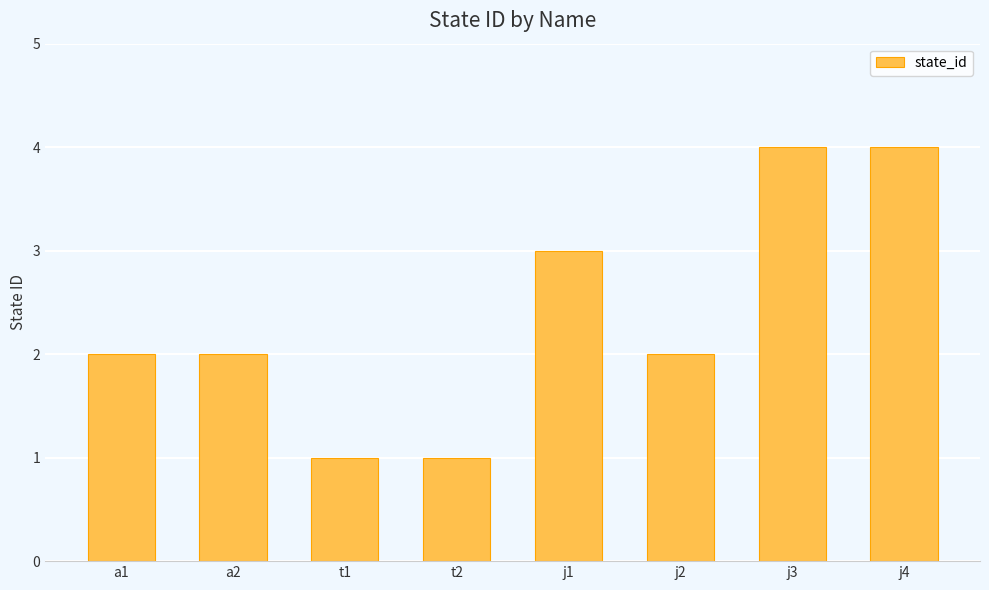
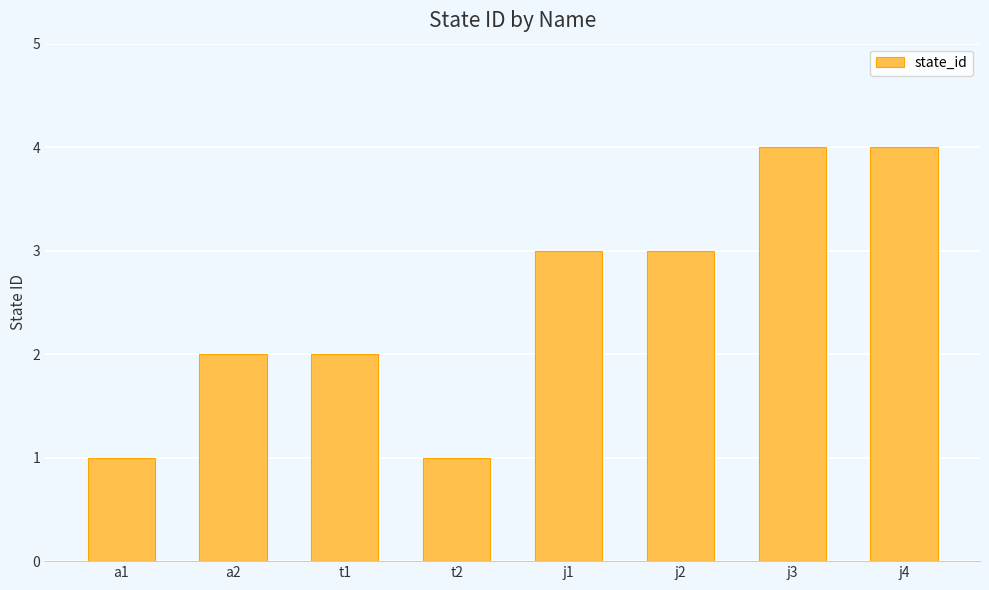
a1: 2 -> 1
t1: 1 -> 2
j2: 2 -> 3
